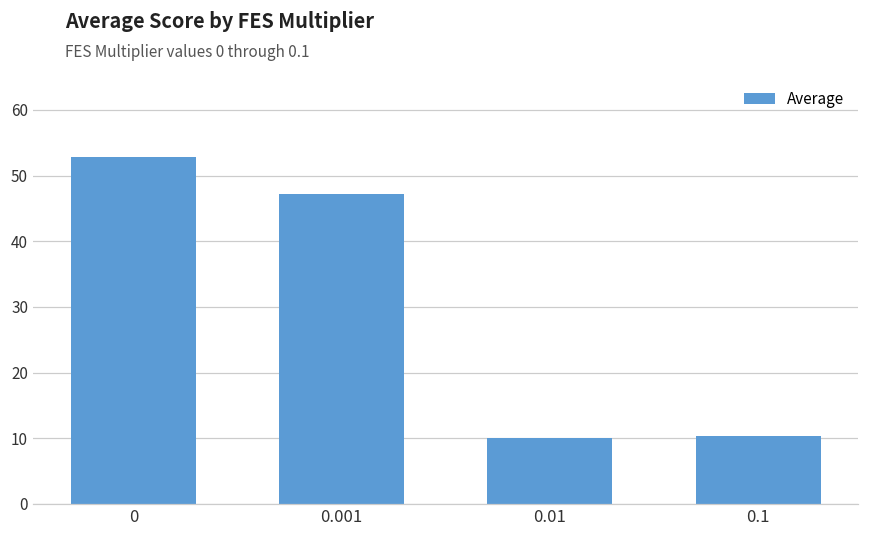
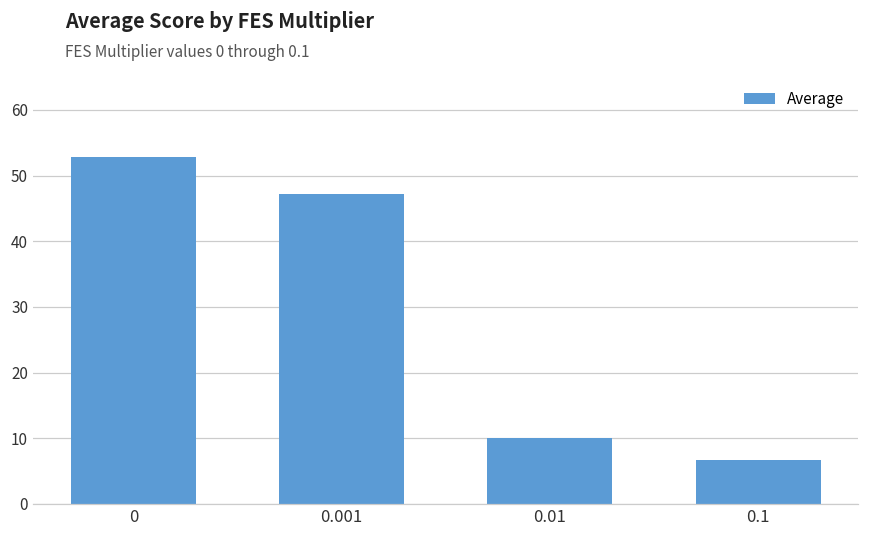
0.1: 10 -> 7
